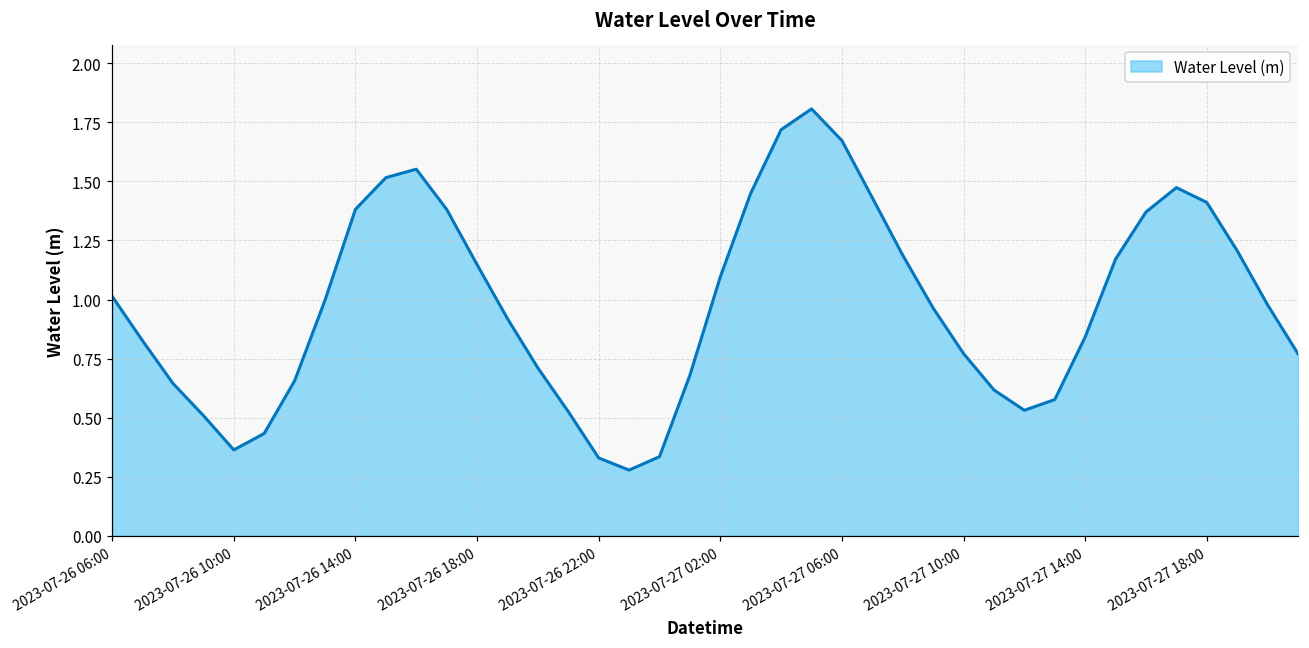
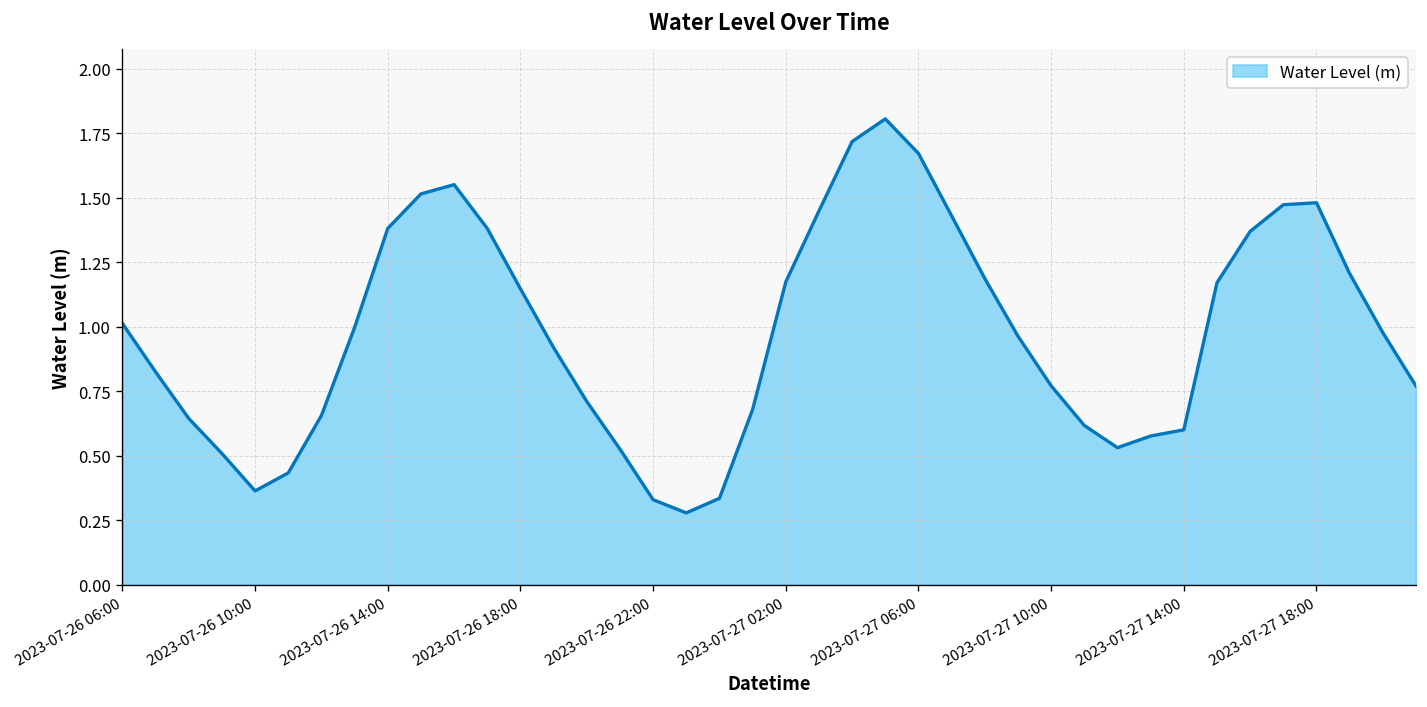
2023-07-27 02:00: 1.10 -> 1.17
2023-07-27 14:00: 0.84 -> 0.60
2023-07-27 18:00: 1.41 -> 1.48
